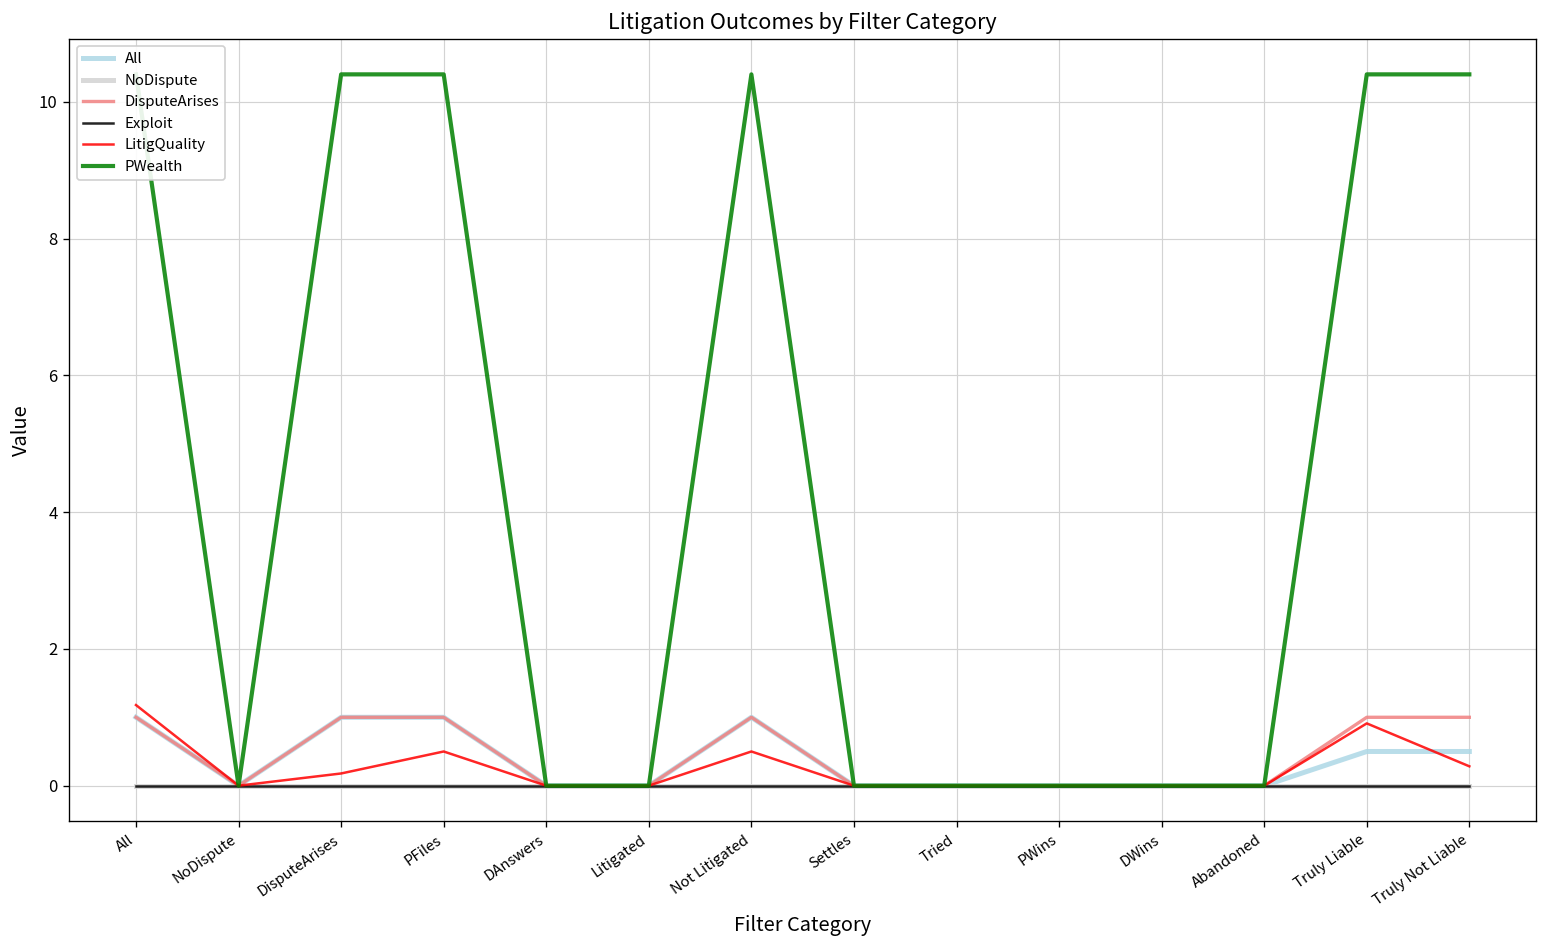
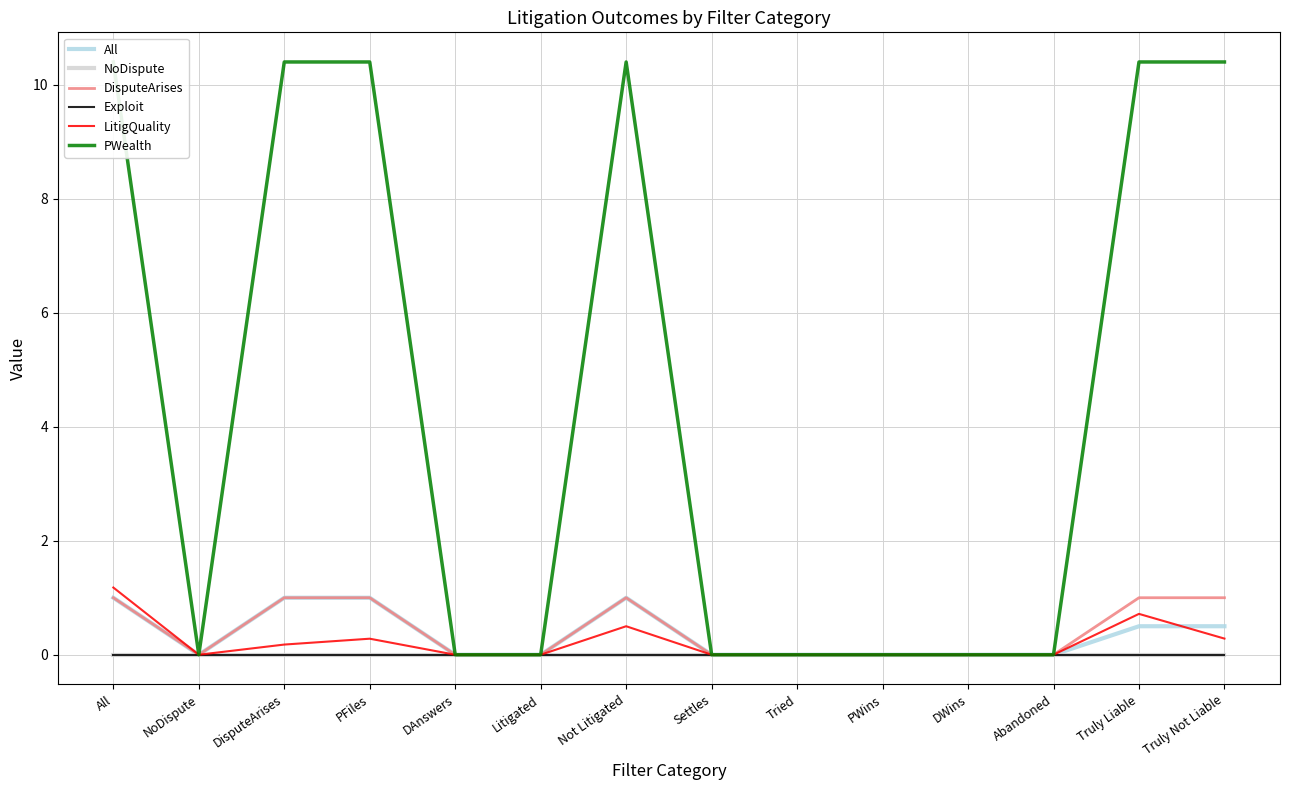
LitigQuality, PFiles: 0.5 -> 0.3
LitigQuality, Truly Liable: 0.9 -> 0.7
